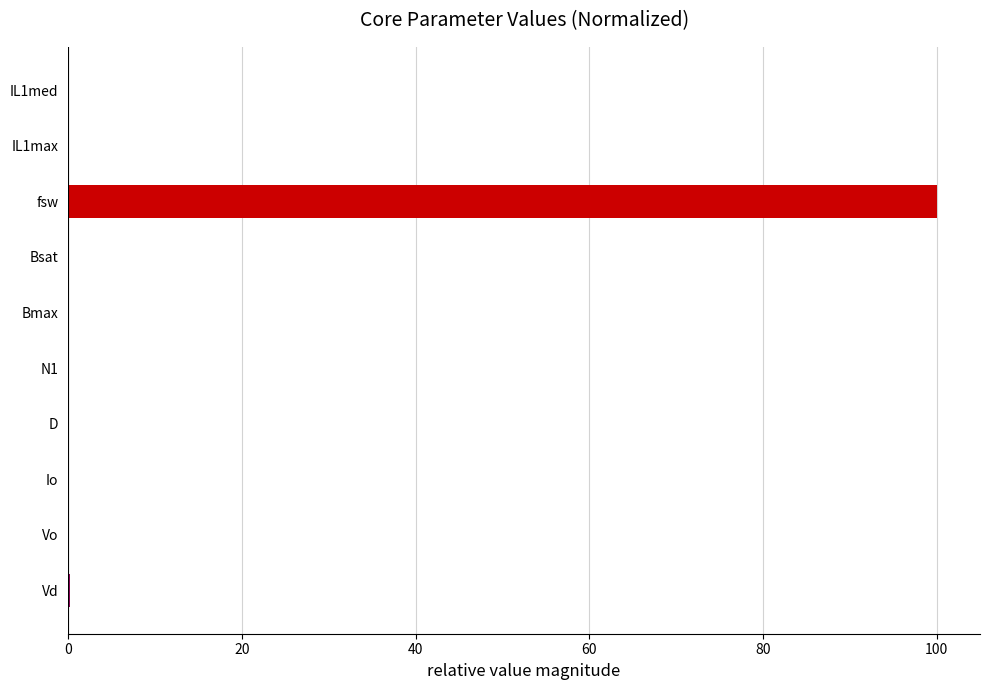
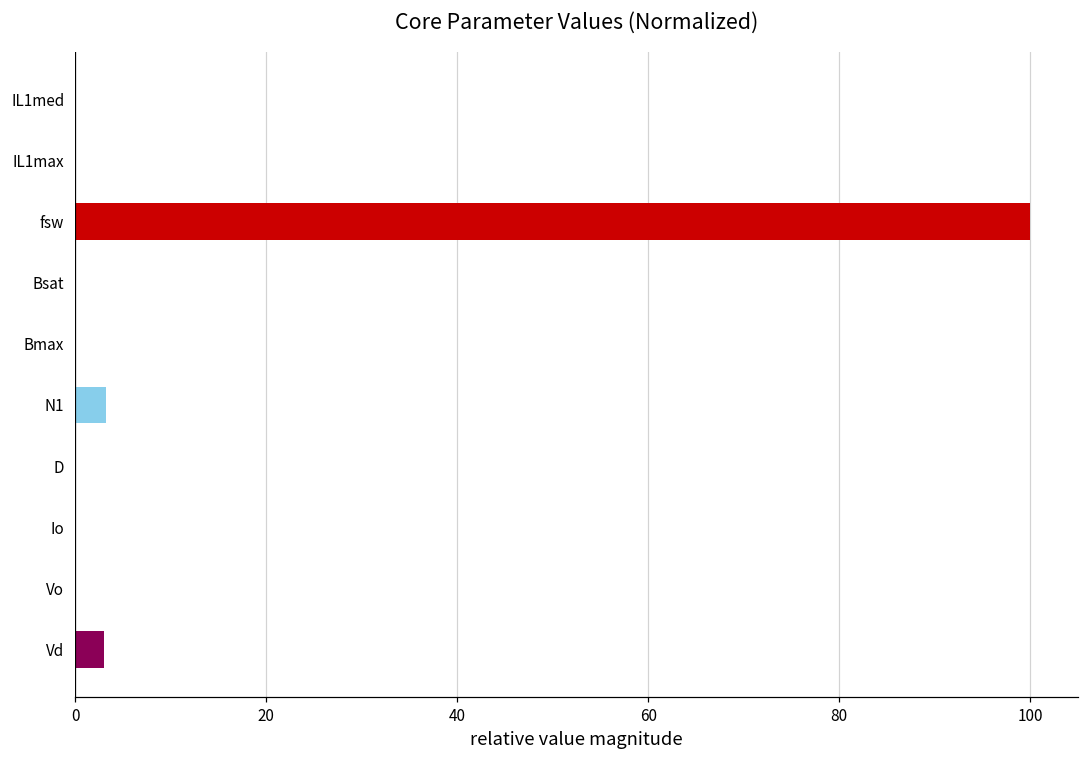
N1: 0 -> 3
Vd: 0 -> 3
